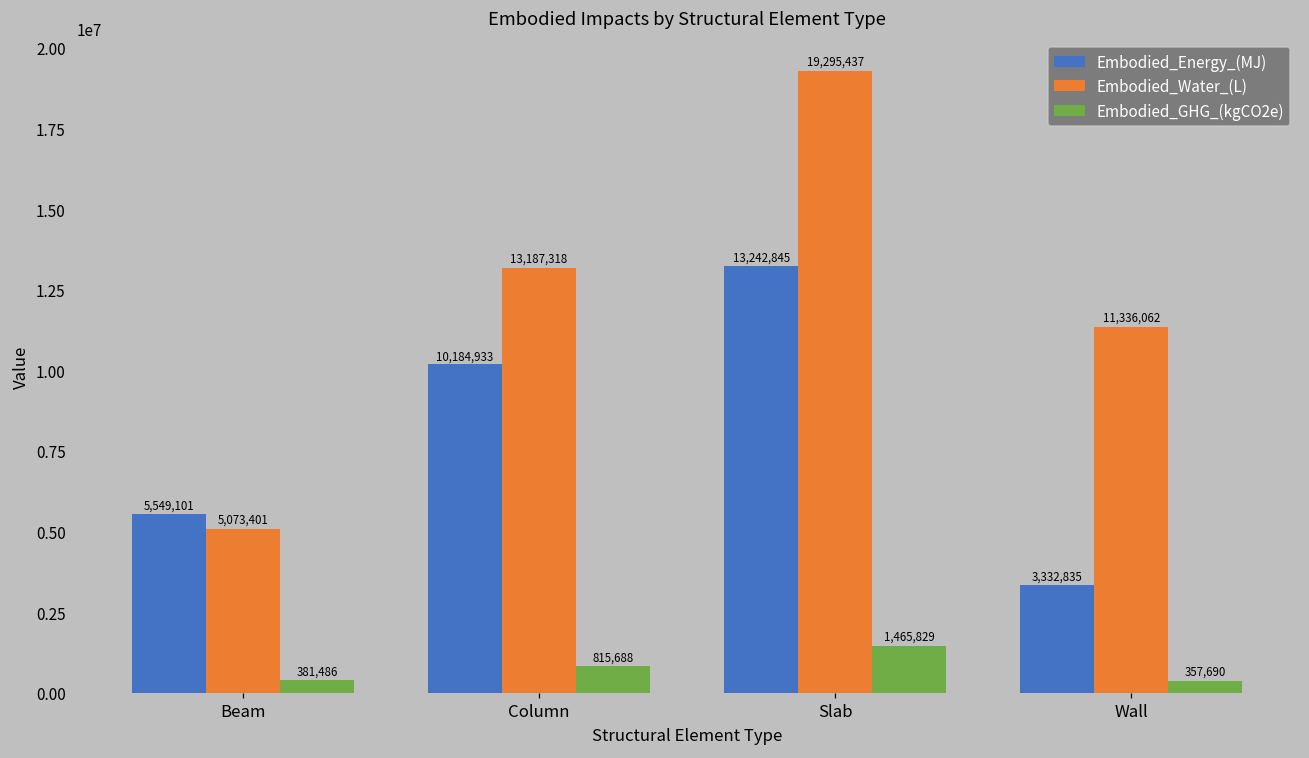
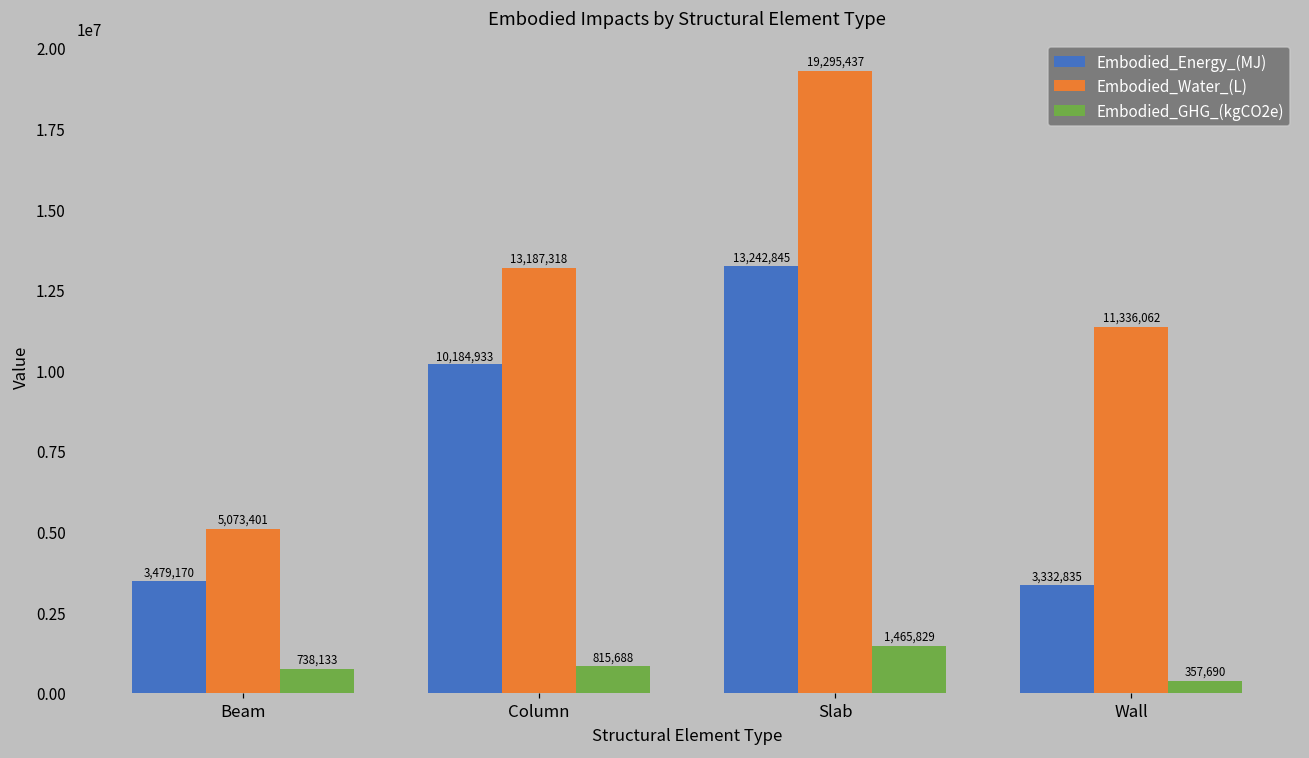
Embodied_Energy_(MJ), Beam: 5,549,101 -> 3,479,170
Embodied_GHG_(kgCO2e), Beam: 381,486 -> 738,133
